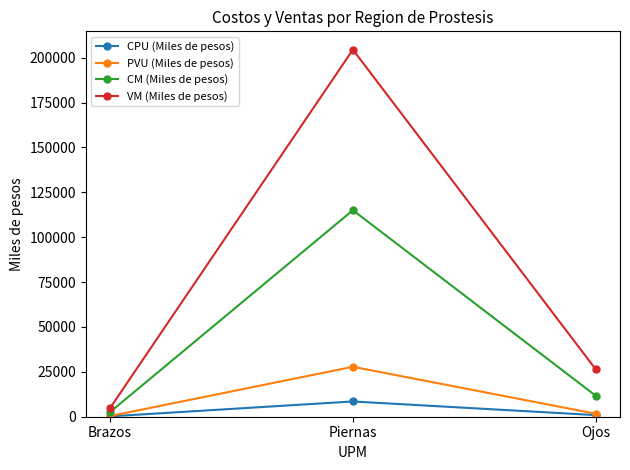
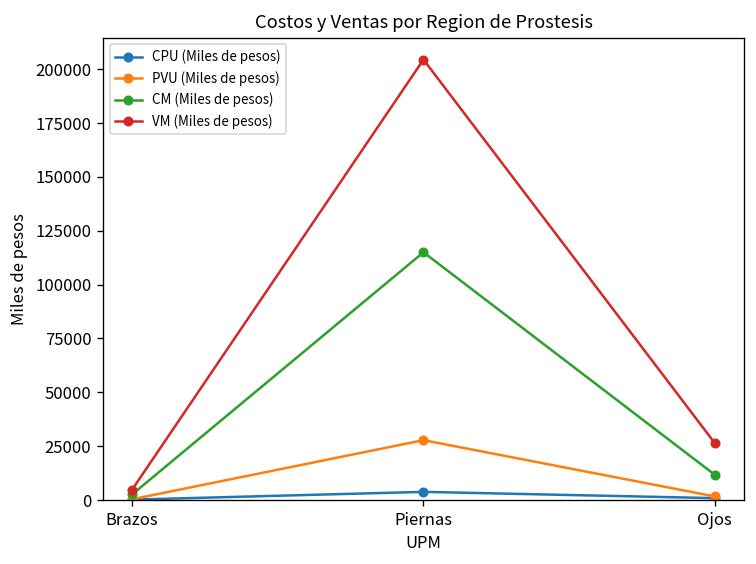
CPU (Miles de pesos), Piernas: 9000 -> 4000
